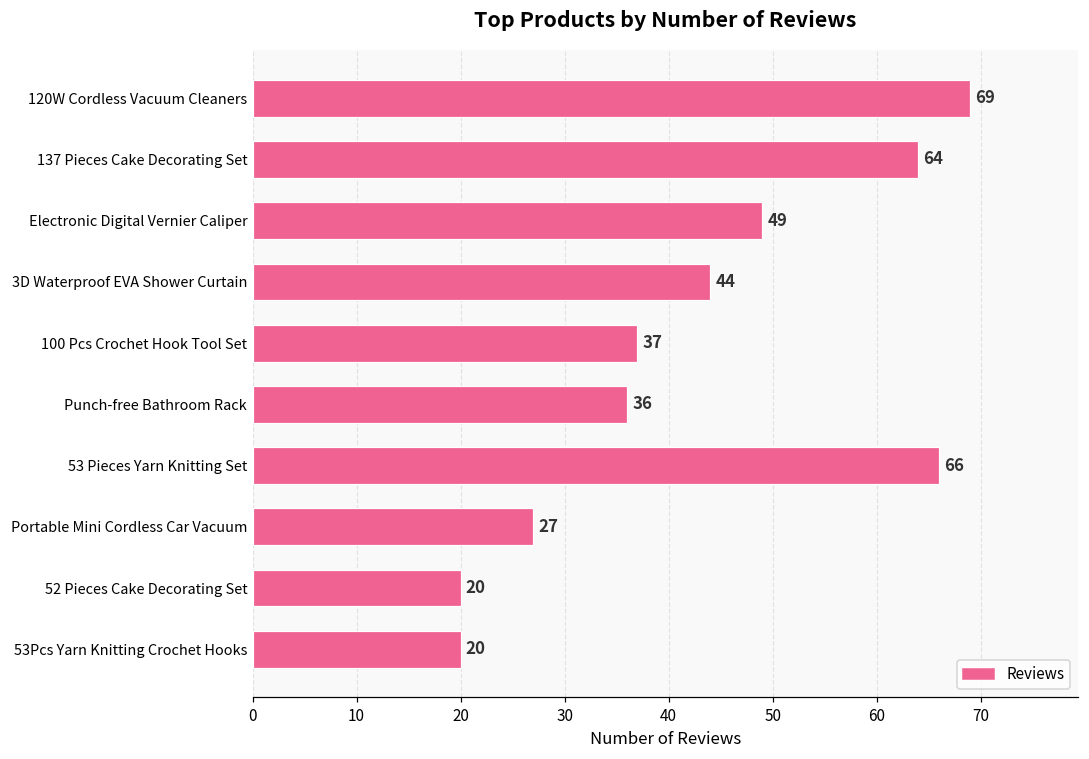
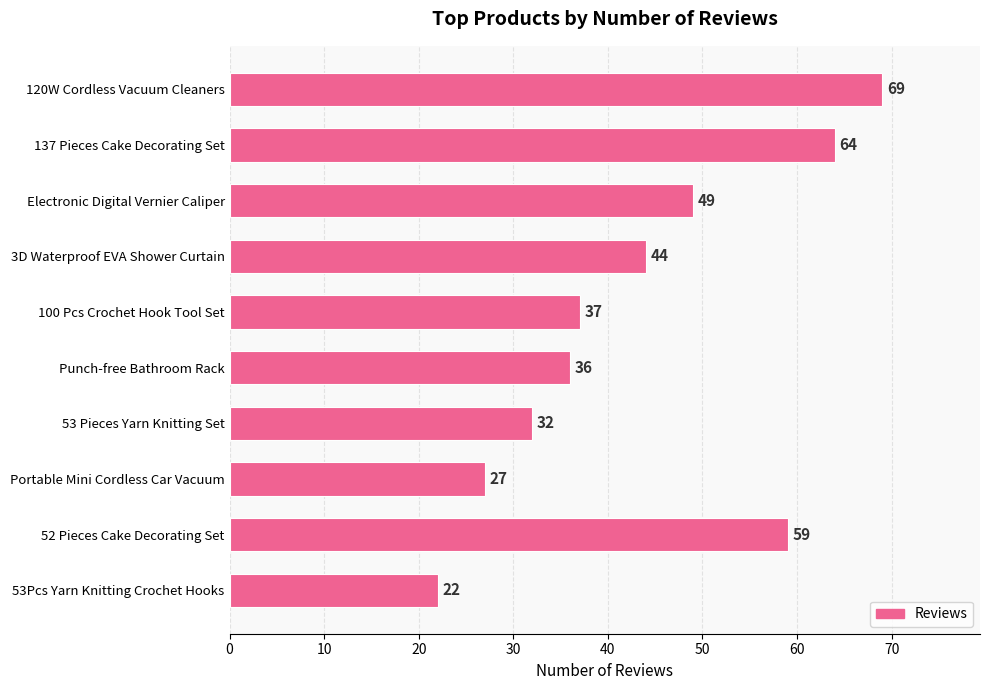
53 Pieces Yarn Knitting Set: 66 -> 32
52 Pieces Cake Decorating Set: 20 -> 59
53Pcs Yarn Knitting Crochet Hooks: 20 -> 22
